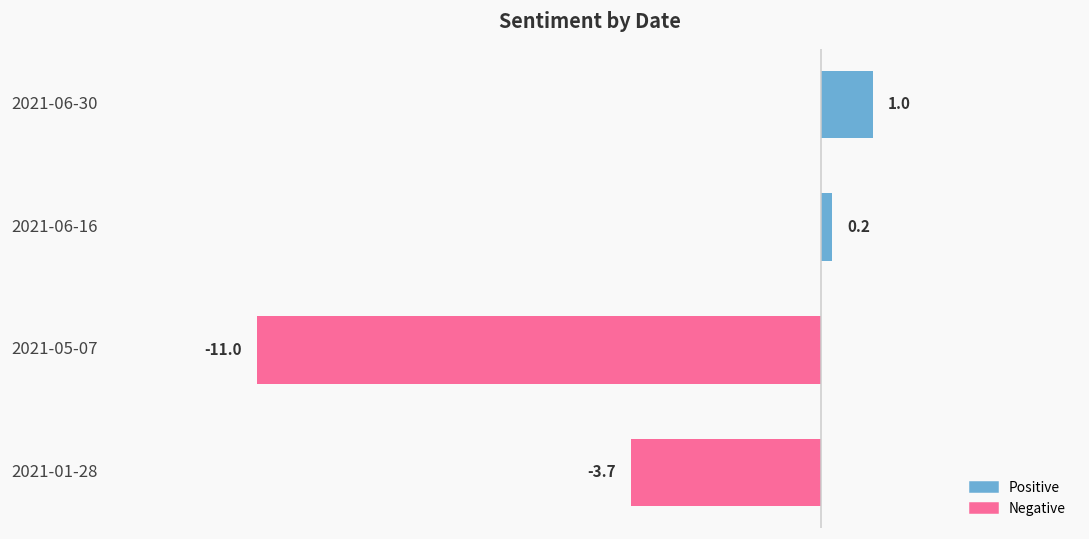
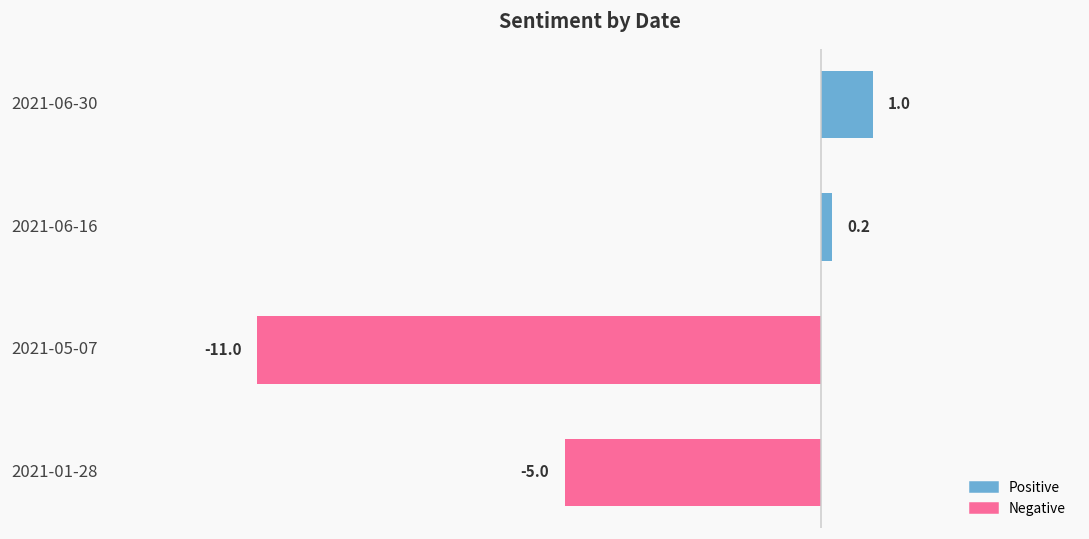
2021-01-28: -3.7 -> -5.0
